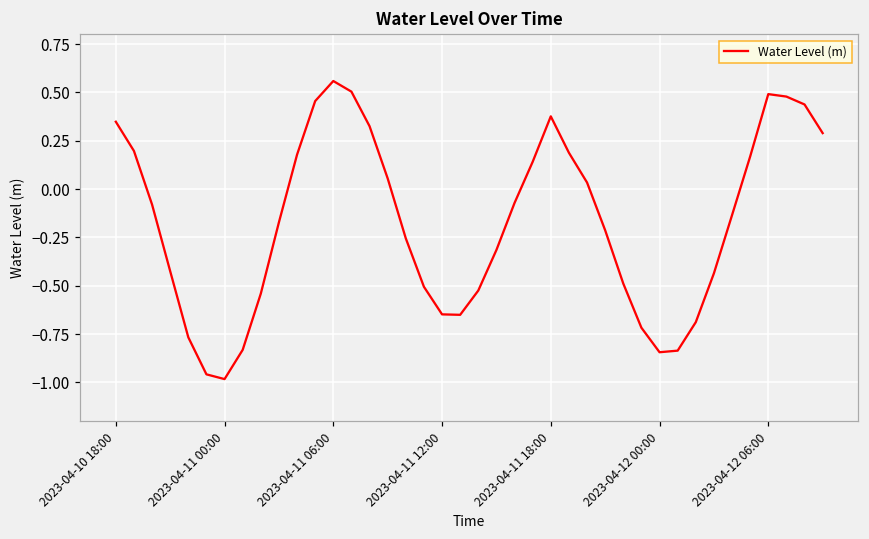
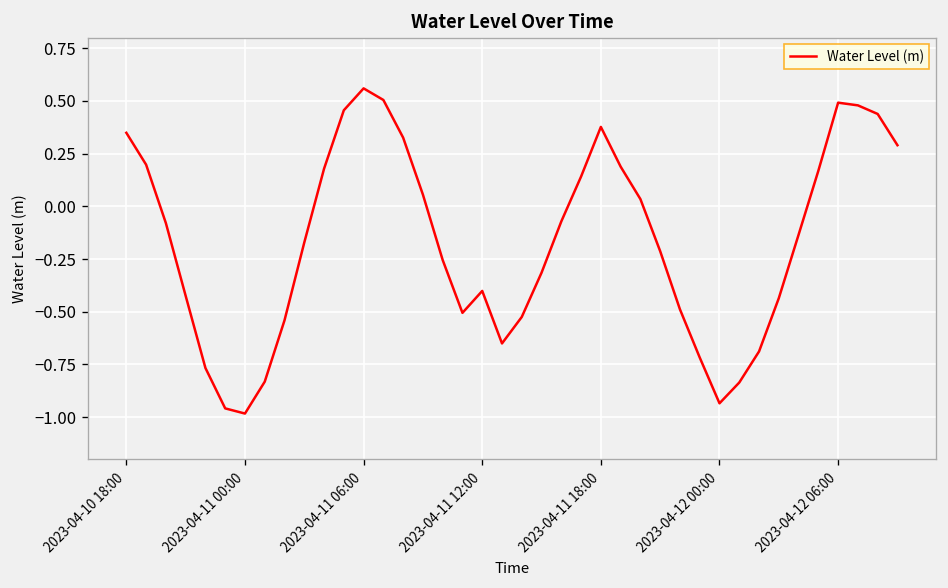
2023-04-11 12:00: -0.65 -> -0.40
2023-04-12 00:00: -0.84 -> -0.93
